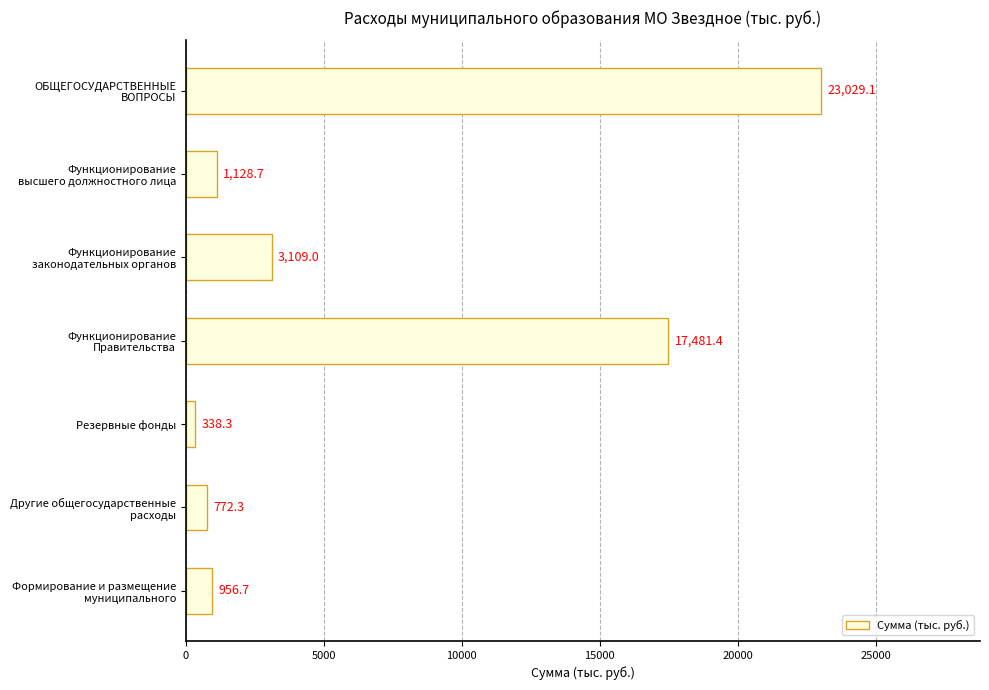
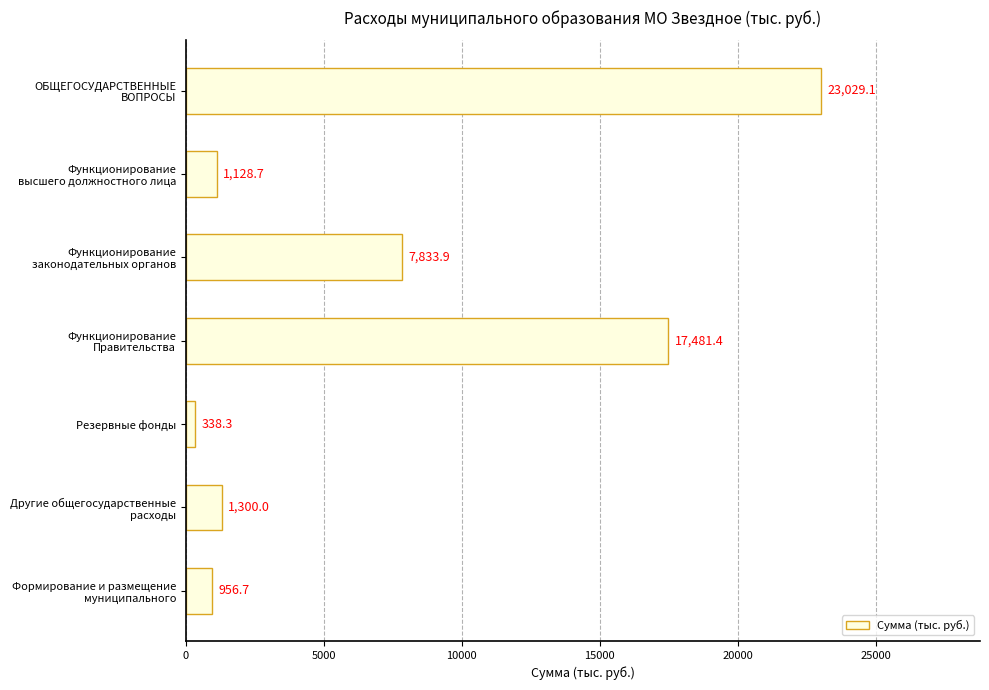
Функционирование законодательных органов: 3,109.0 -> 7,833.9
Другие общегосударственные расходы: 772.3 -> 1,300.0
